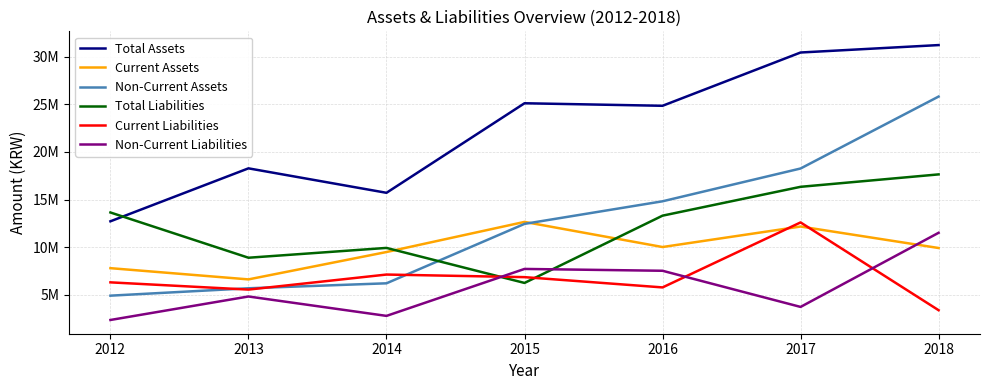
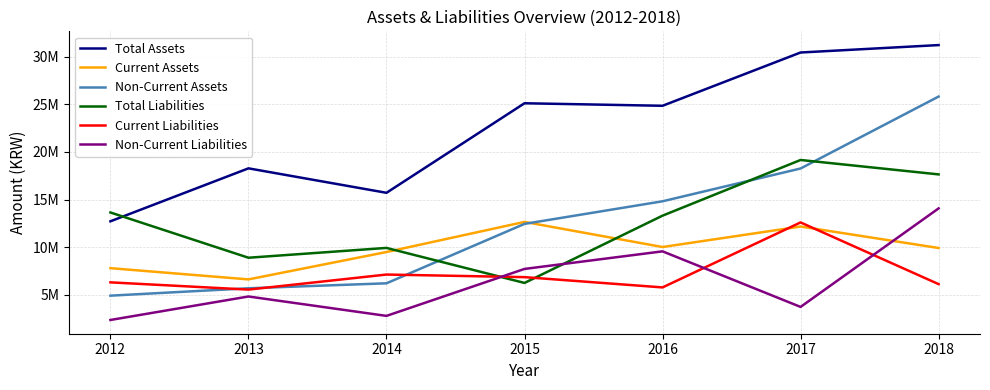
Non-Current Liabilities, 2016: 8000000 -> 10000000
Total Liabilities, 2017: 16000000 -> 19000000
Current Liabilities, 2018: 3000000 -> 6000000
Non-Current Liabilities, 2018: 12000000 -> 14000000
